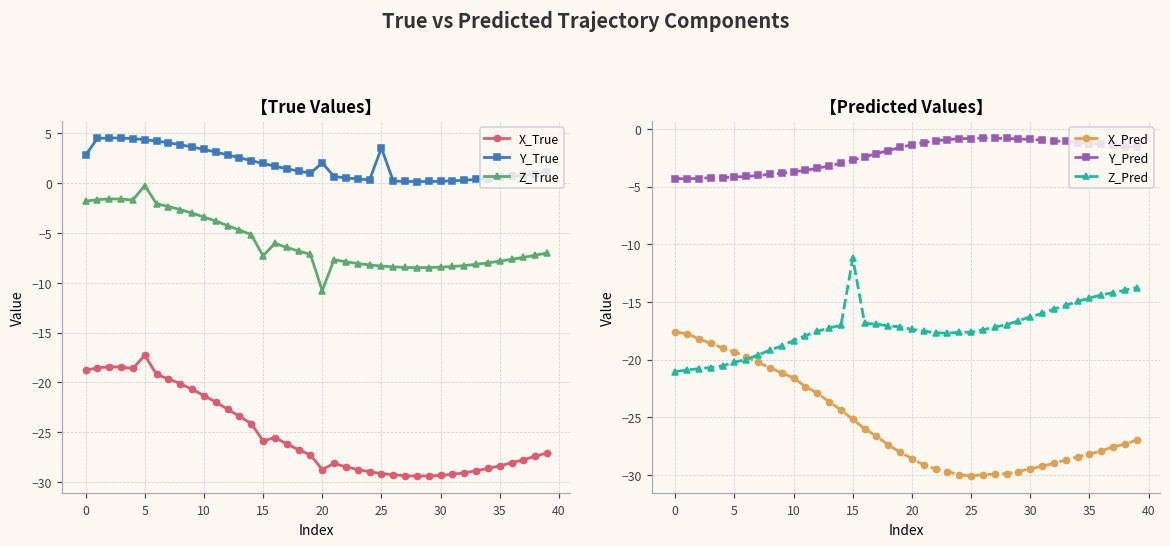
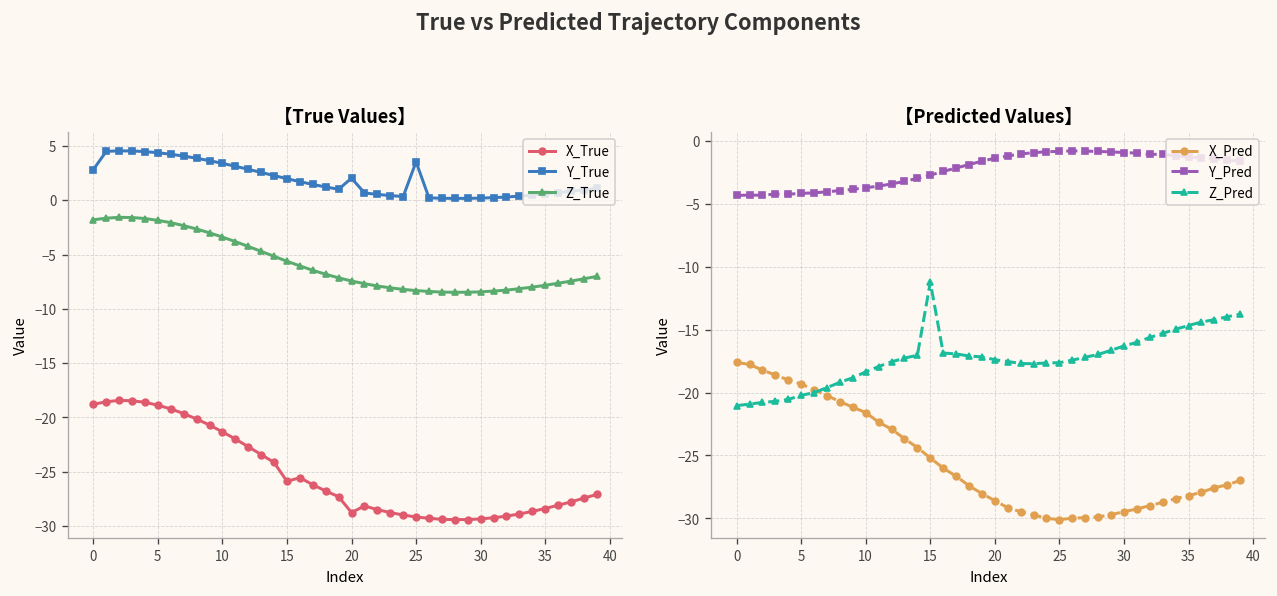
【True Values】, X_True, 5: -17 -> -19
【True Values】, Z_True, 5: 0 -> -2
【True Values】, Z_True, 15: -7 -> -6
【True Values】, Z_True, 20: -11 -> -7
